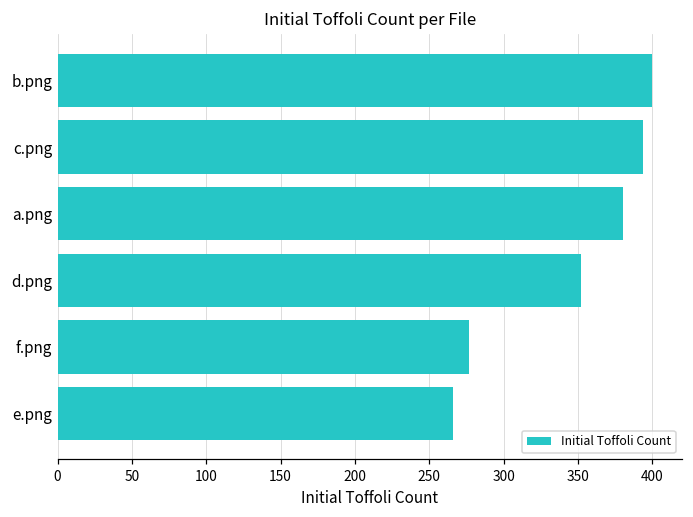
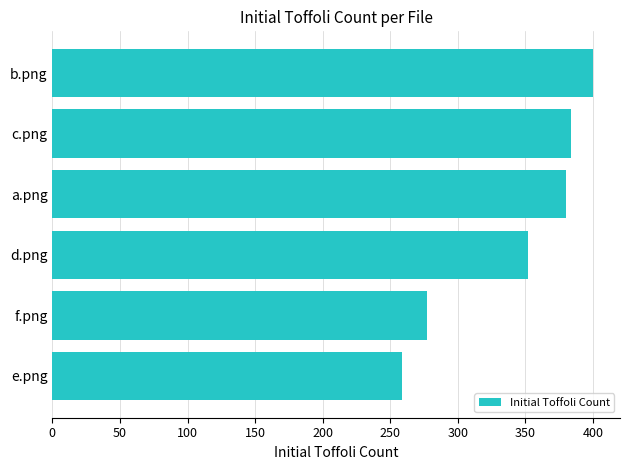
c.png: 394 -> 384
e.png: 266 -> 259
